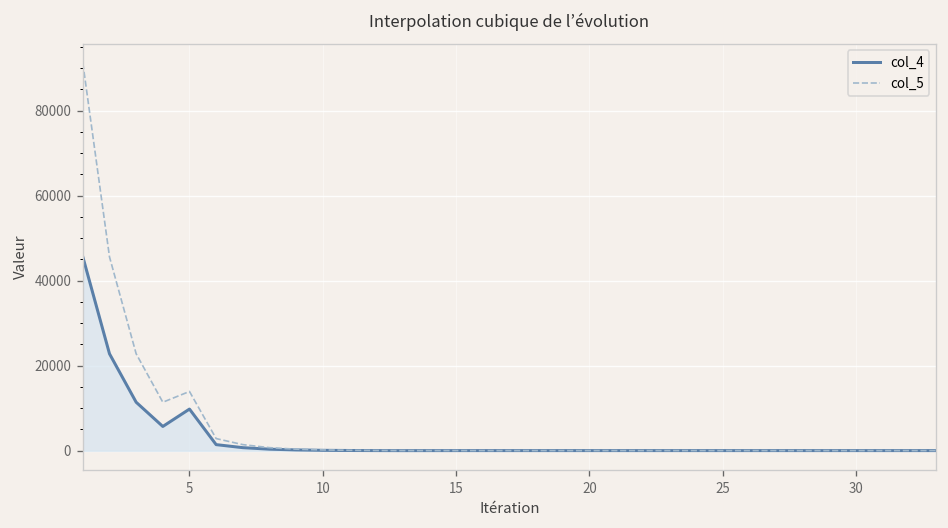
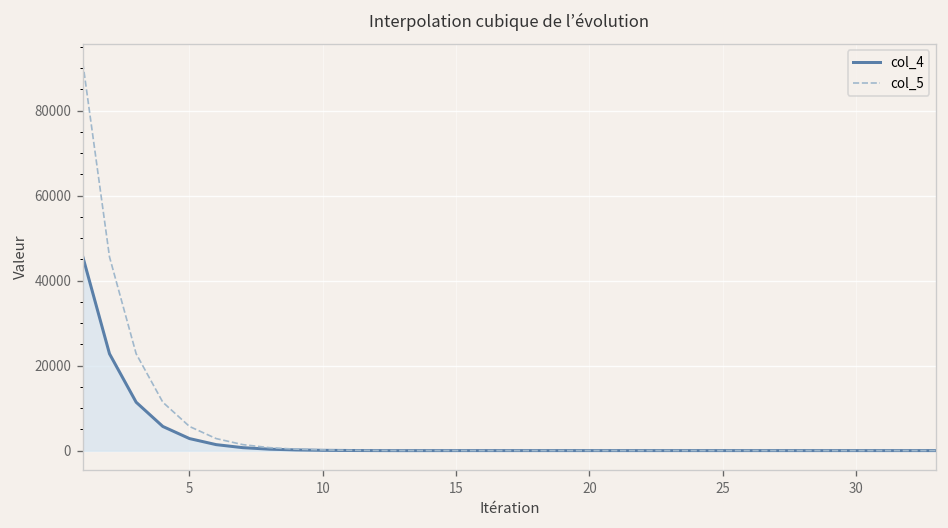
col_4, 5: 10000 -> 3000
col_5, 5: 14000 -> 6000
